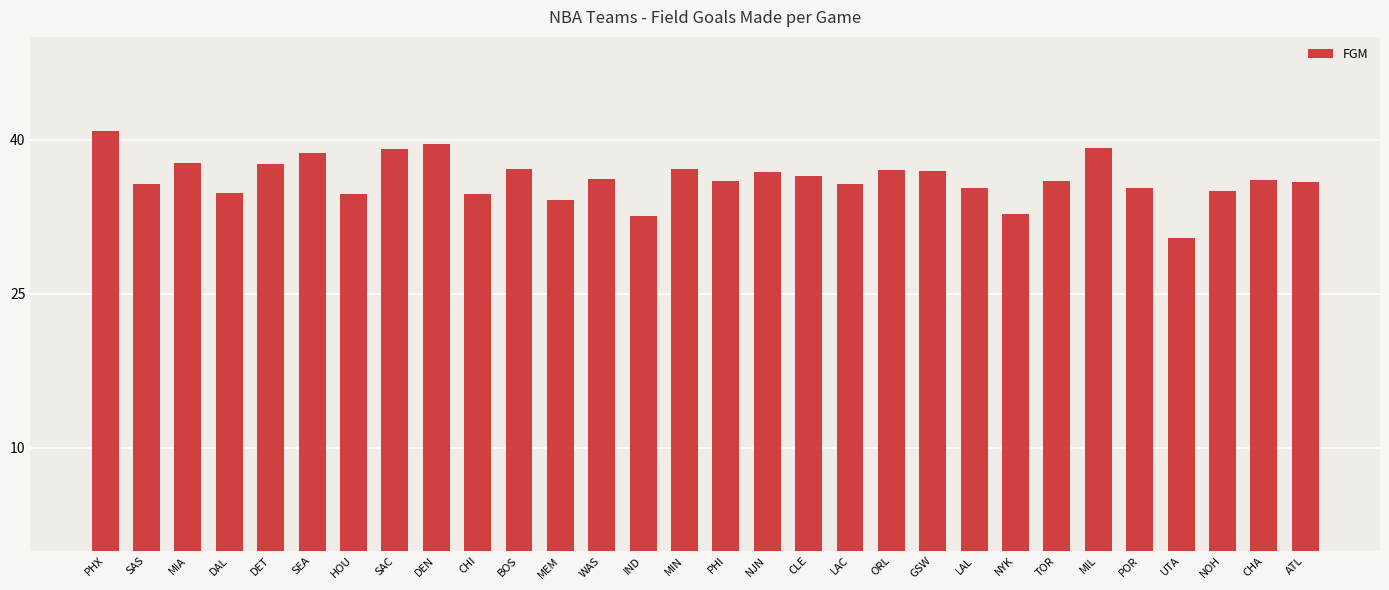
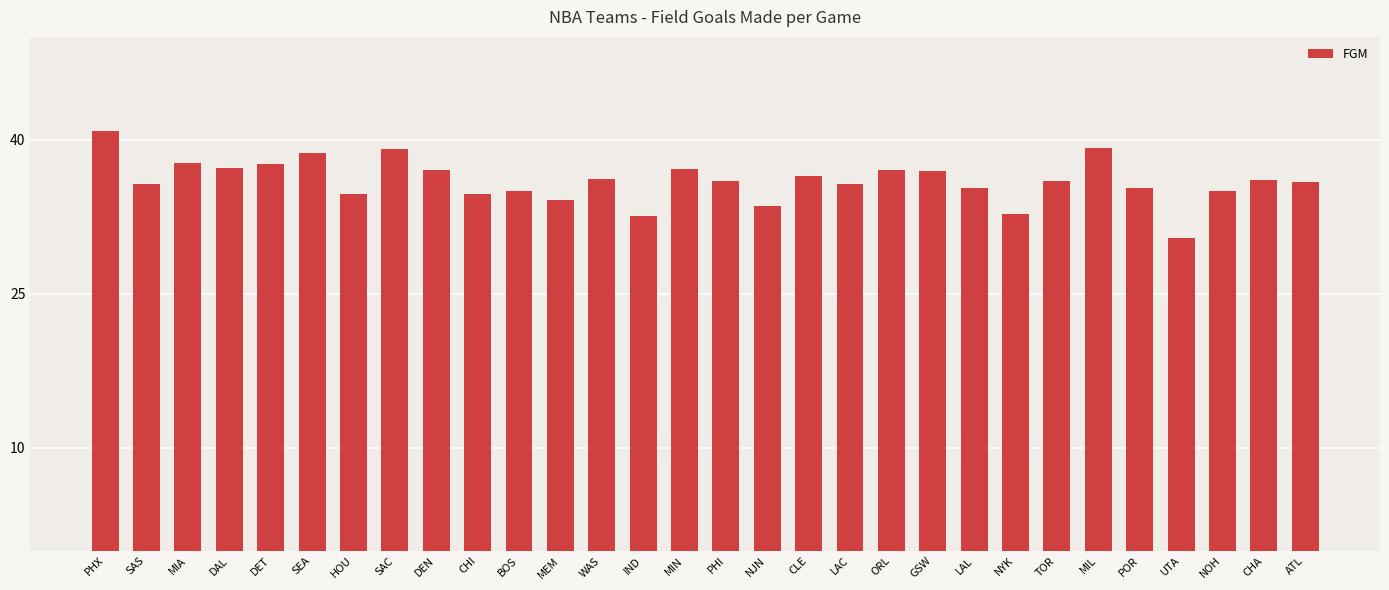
DAL: 34.9 -> 37.3
DEN: 39.5 -> 37.1
BOS: 37.2 -> 35.1
NJN: 36.9 -> 33.6
